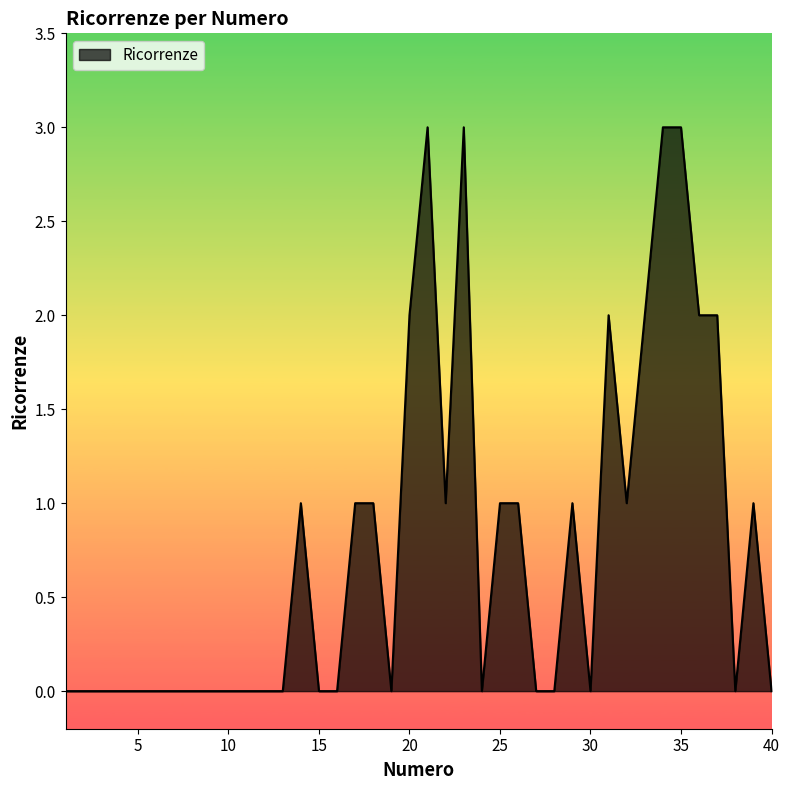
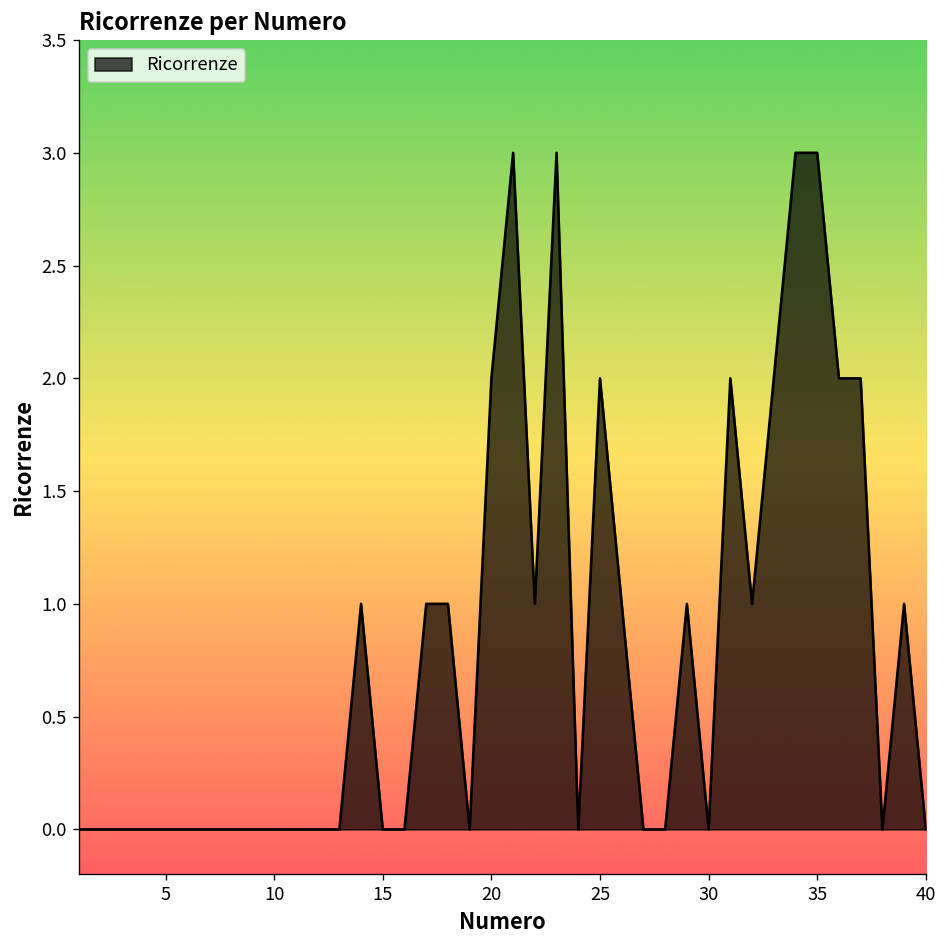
25: 1 -> 2
